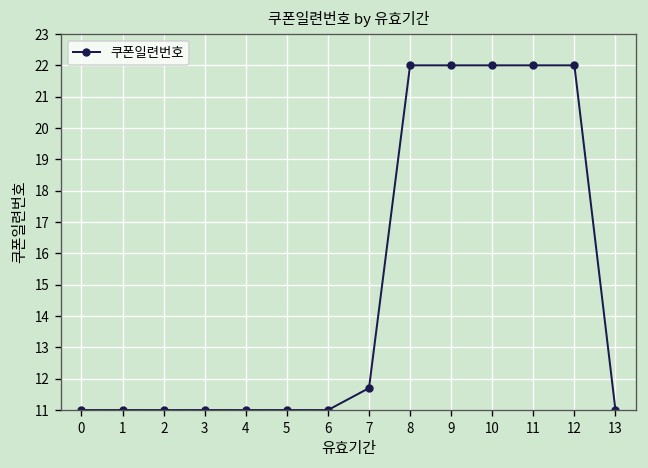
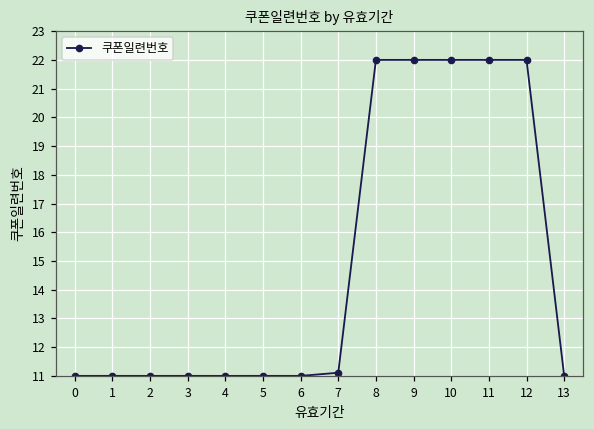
7: 11.7 -> 11.1
